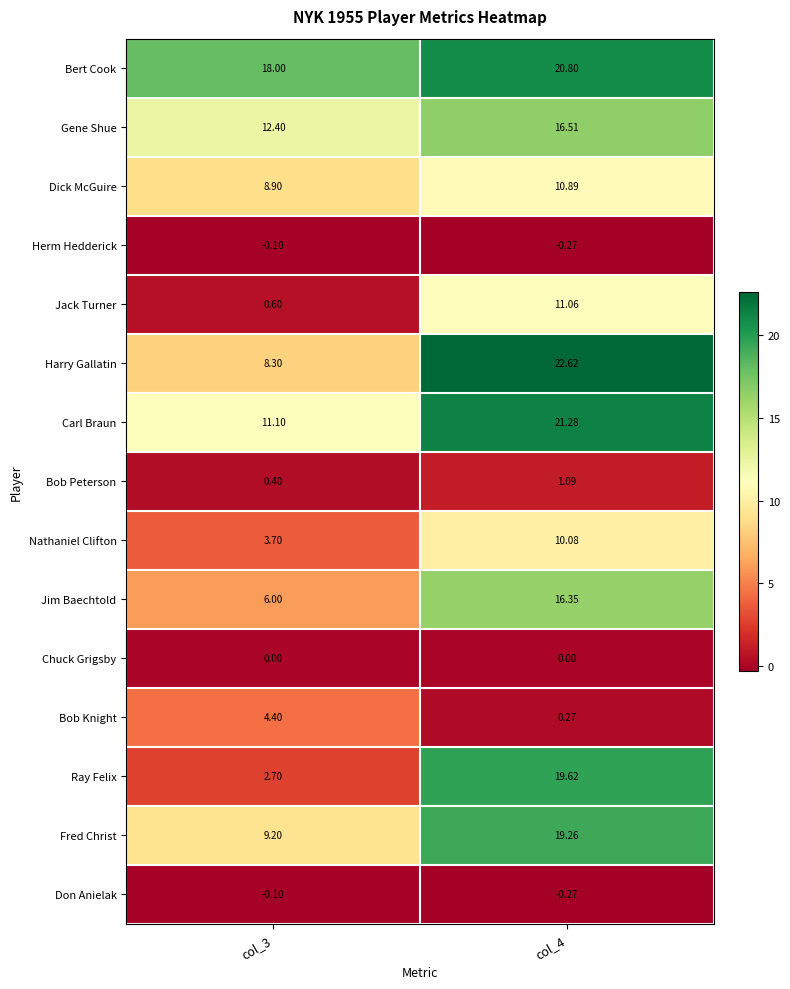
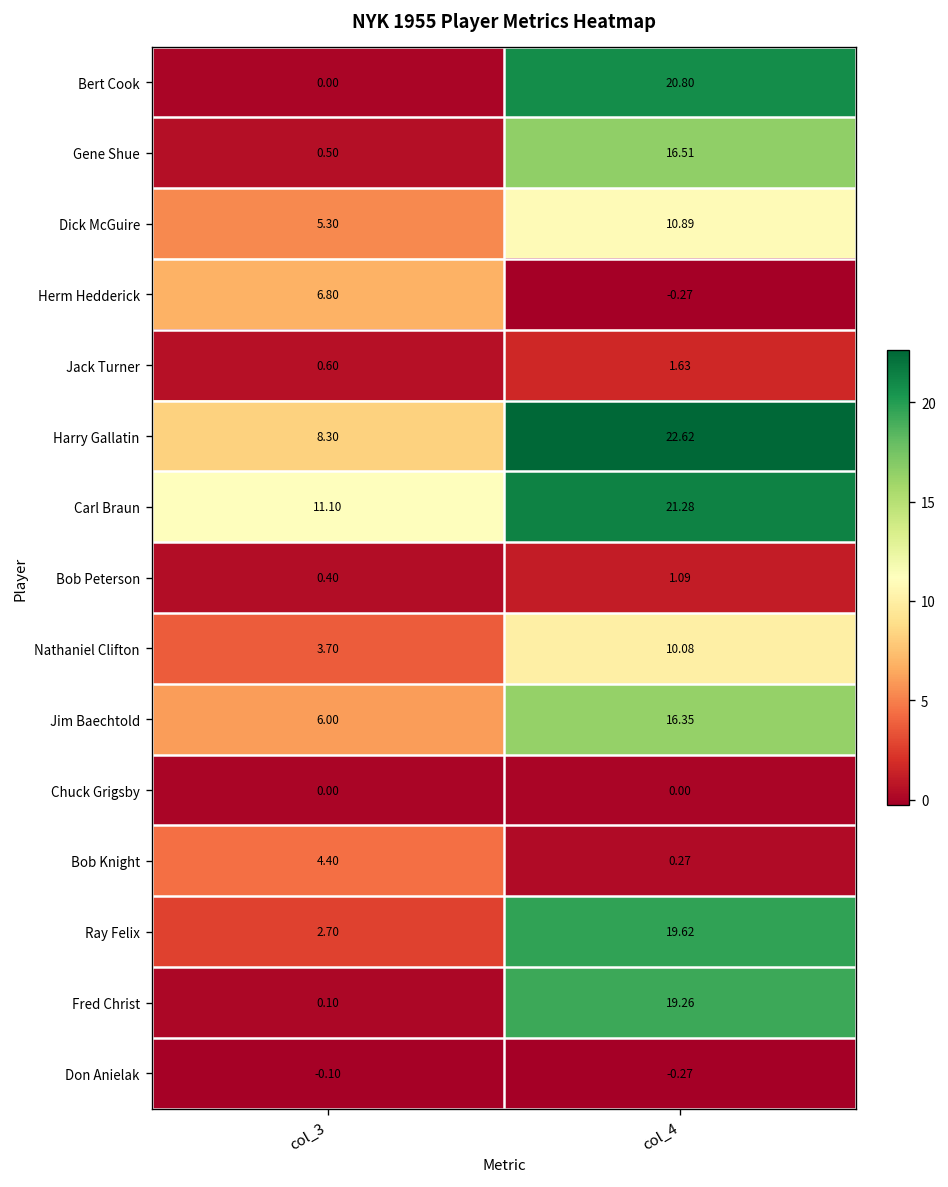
Bert Cook, col_3: 18.00 -> 0.00
Gene Shue, col_3: 12.40 -> 0.50
Dick McGuire, col_3: 8.90 -> 5.30
Herm Hedderick, col_3: -0.10 -> 6.80
Jack Turner, col_4: 11.06 -> 1.63
Fred Christ, col_3: 9.20 -> 0.10
